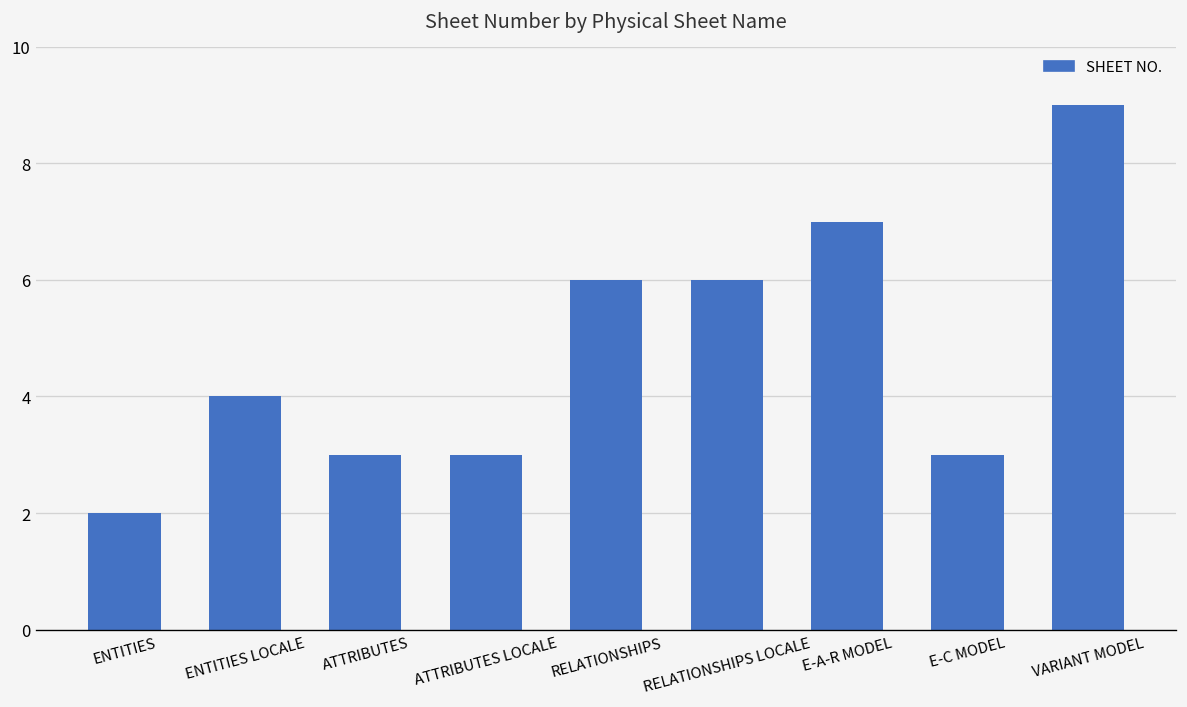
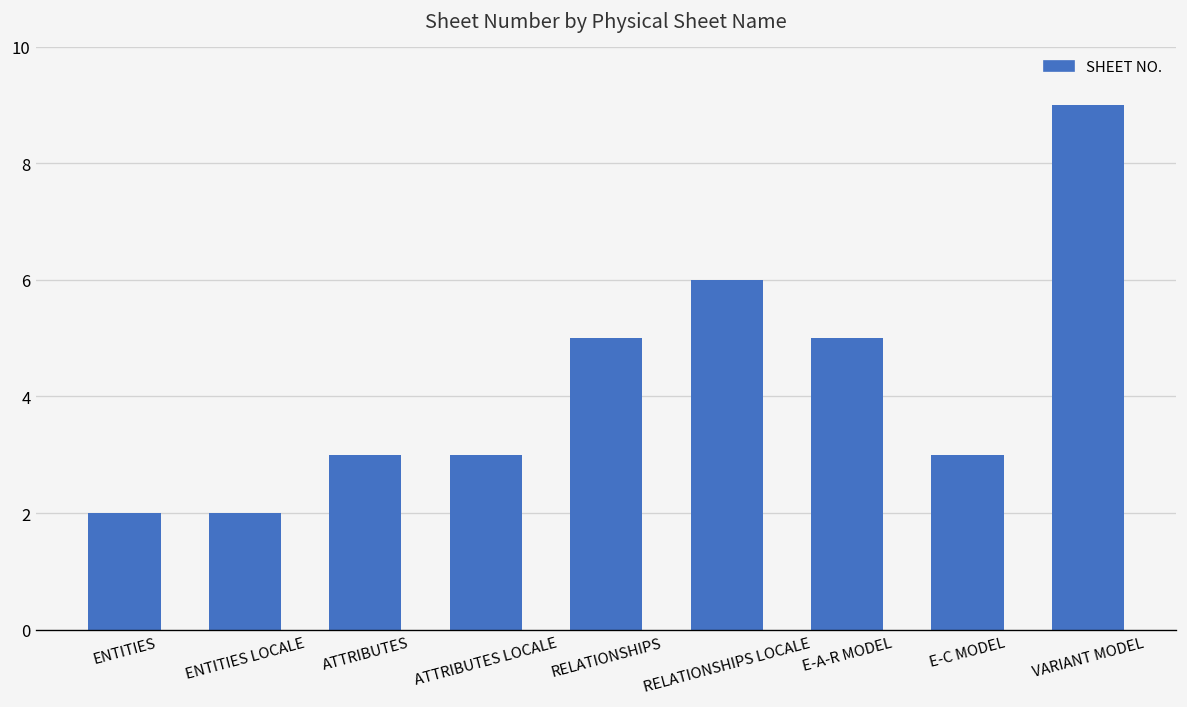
ENTITIES LOCALE: 4 -> 2
RELATIONSHIPS: 6 -> 5
E-A-R MODEL: 7 -> 5
